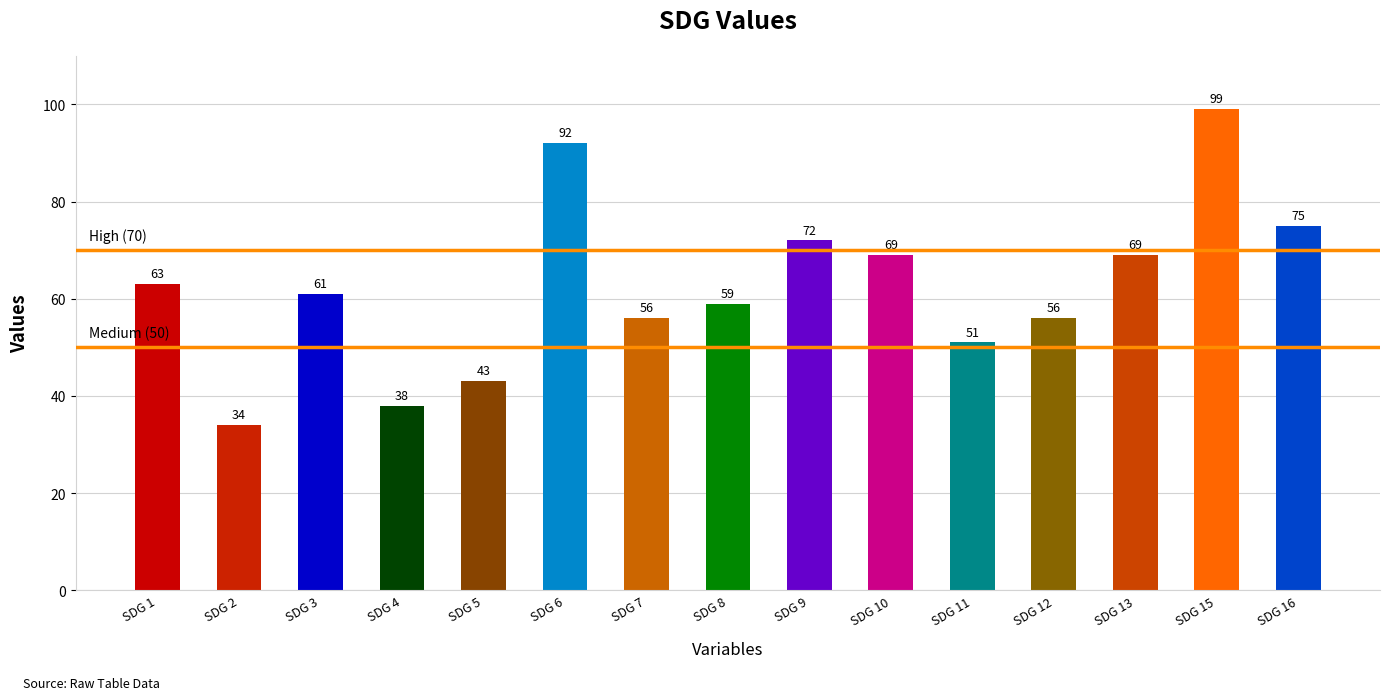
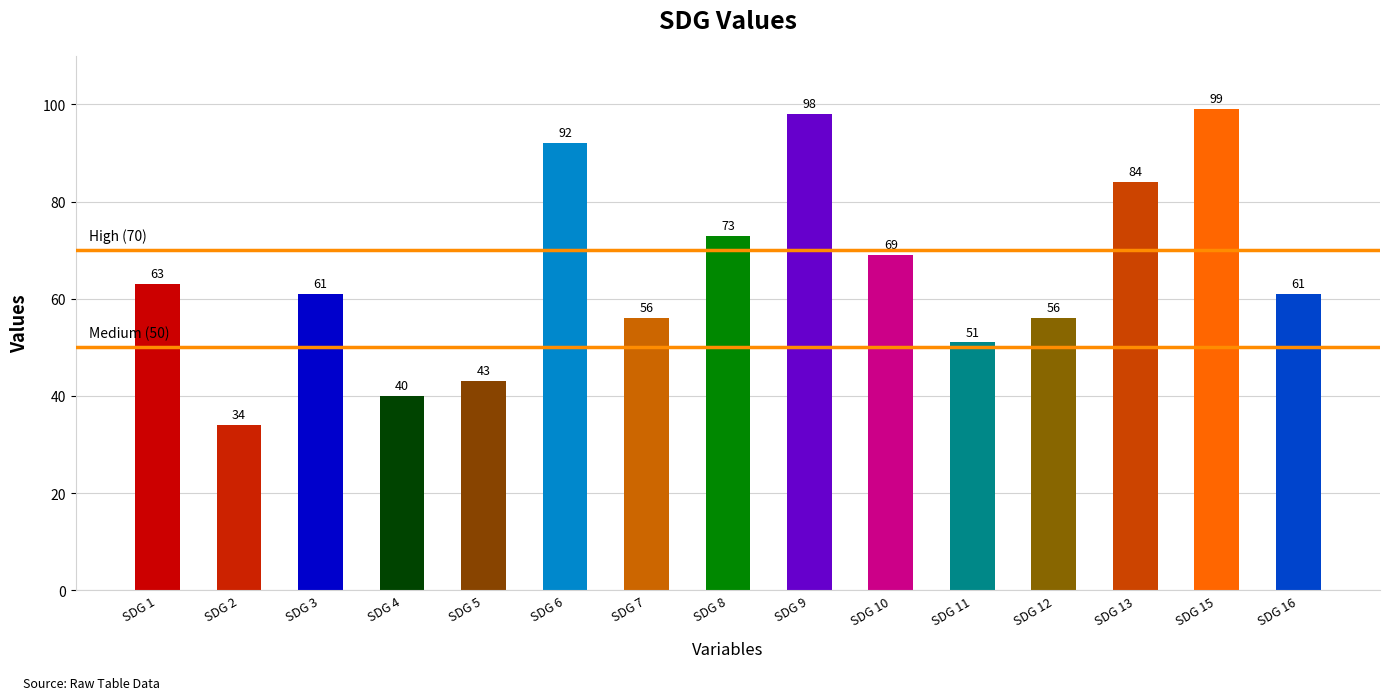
SDG 4: 38 -> 40
SDG 8: 59 -> 73
SDG 9: 72 -> 98
SDG 13: 69 -> 84
SDG 16: 75 -> 61
